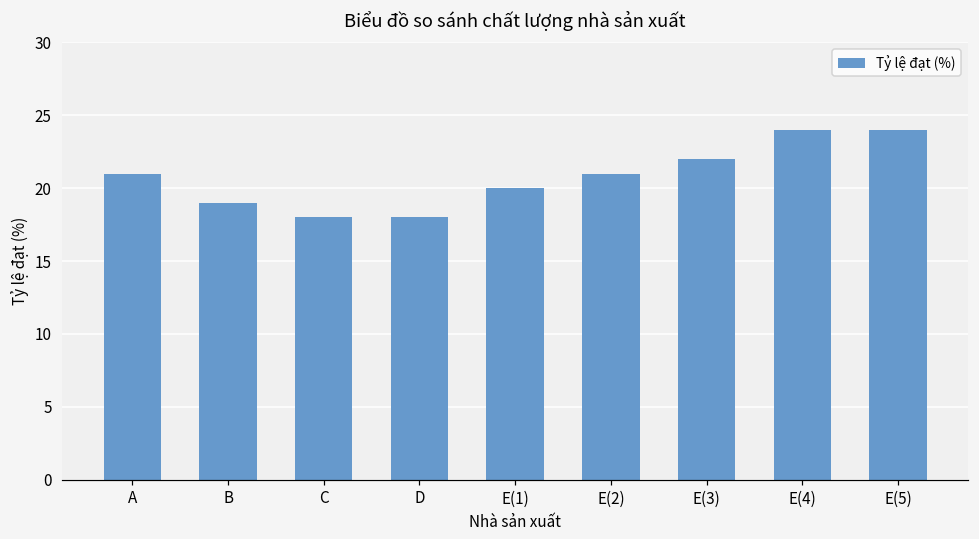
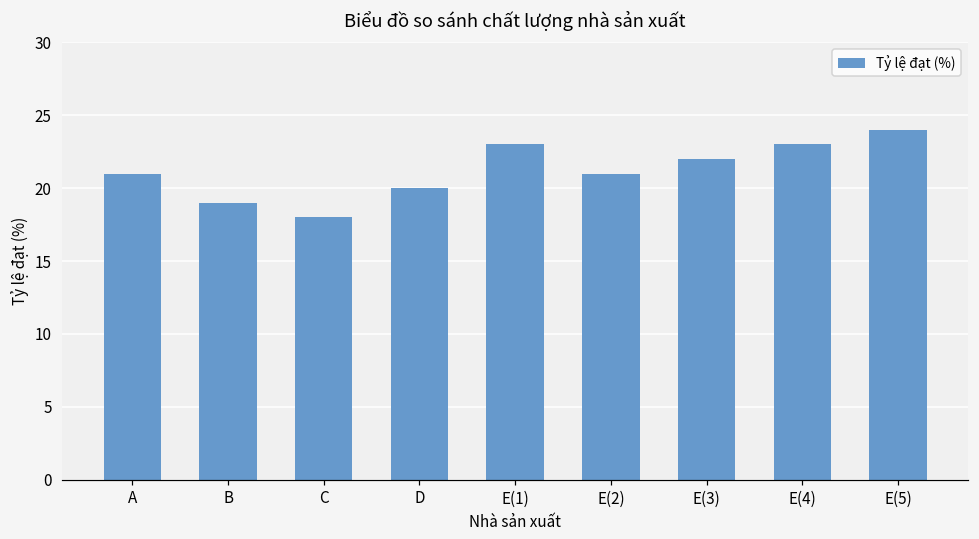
D: 18 -> 20
E(1): 20 -> 23
E(4): 24 -> 23
